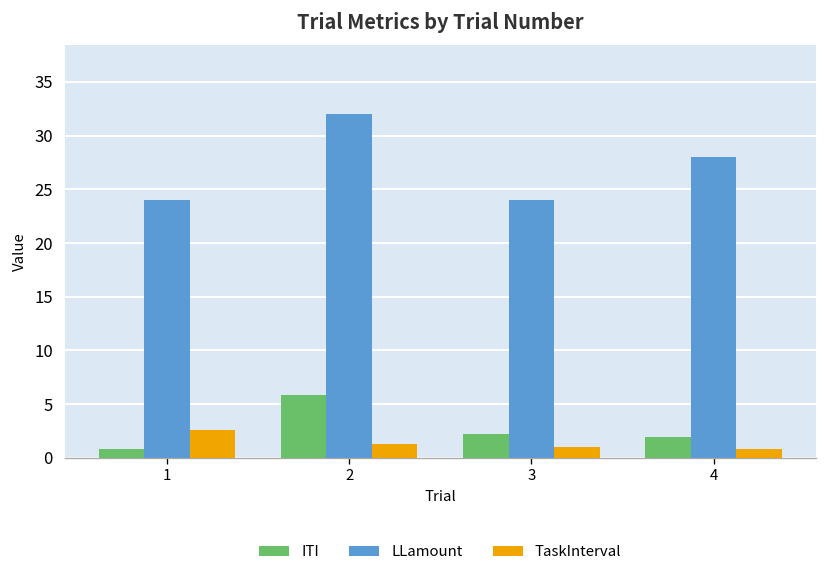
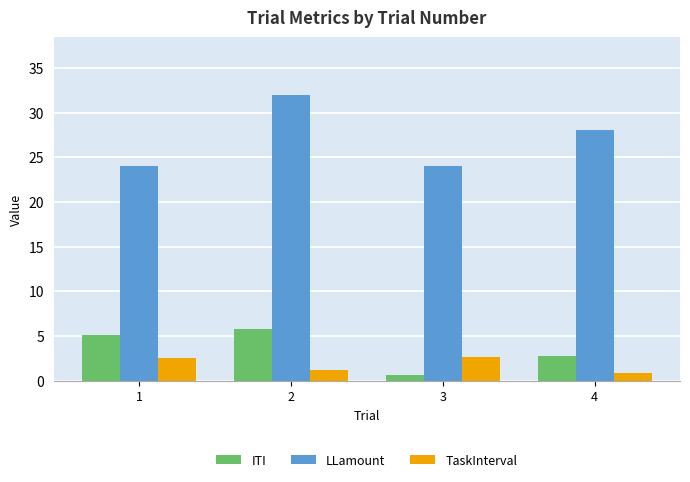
ITI, 1: 1 -> 5
ITI, 3: 2 -> 1
TaskInterval, 3: 1 -> 3
ITI, 4: 2 -> 3
